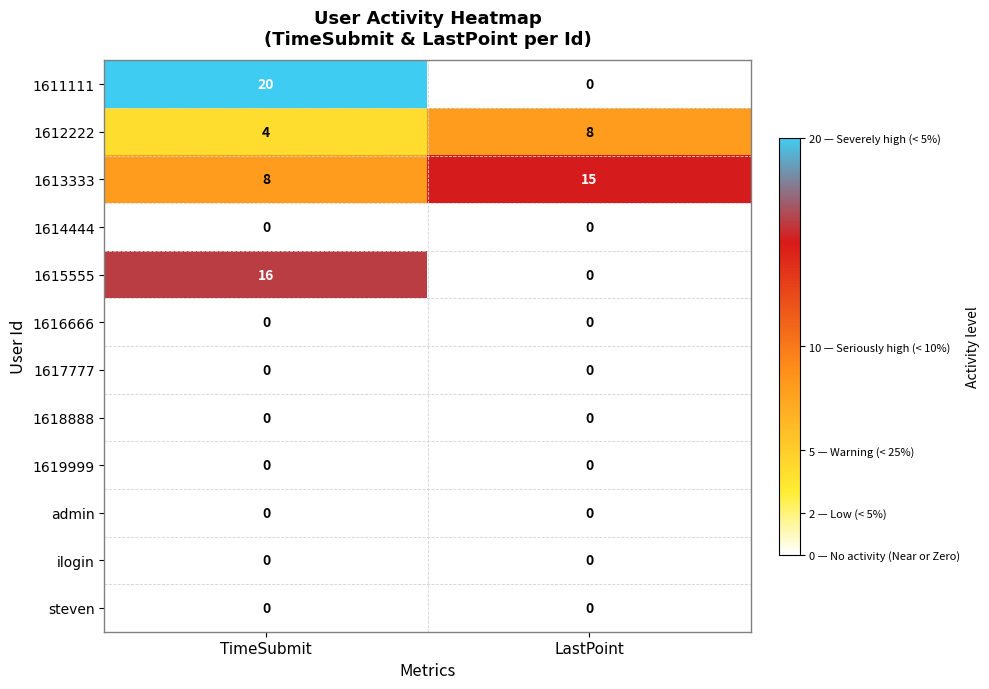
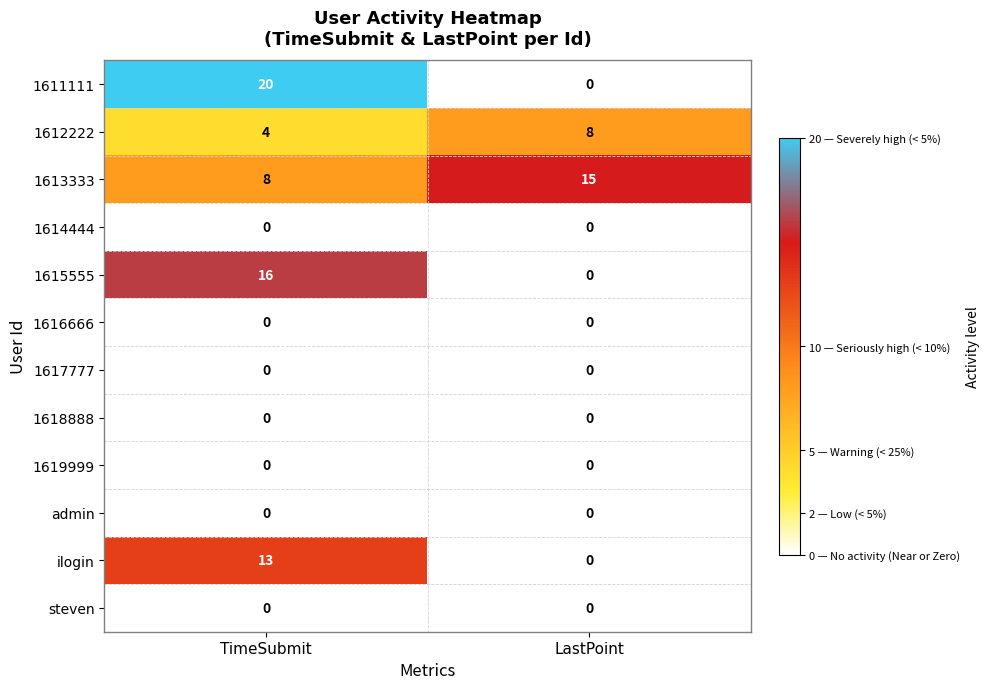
ilogin, TimeSubmit: 0 -> 13
